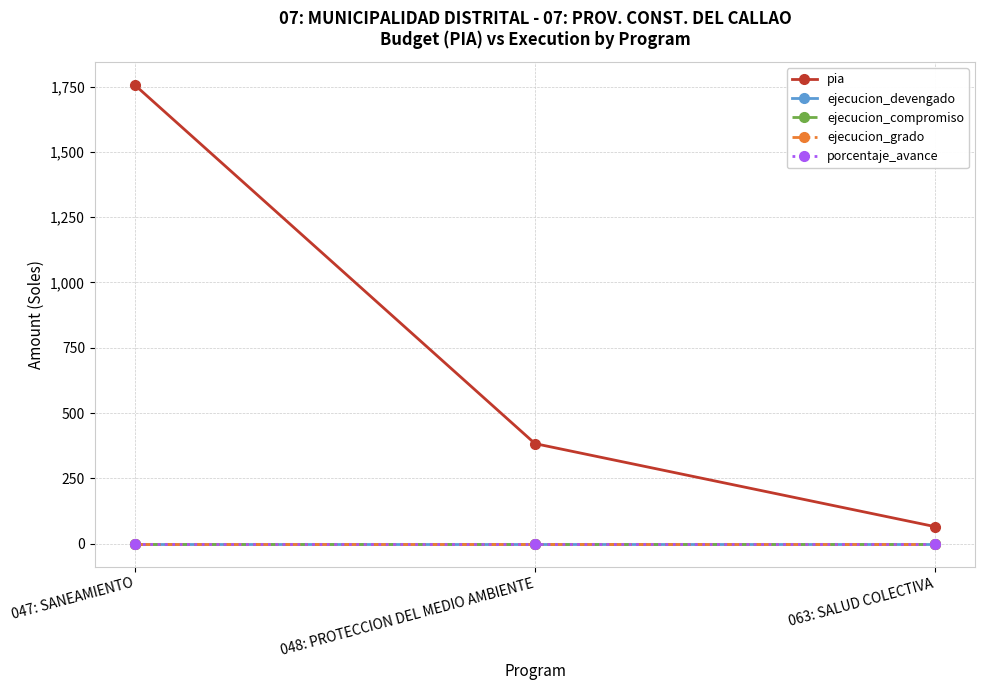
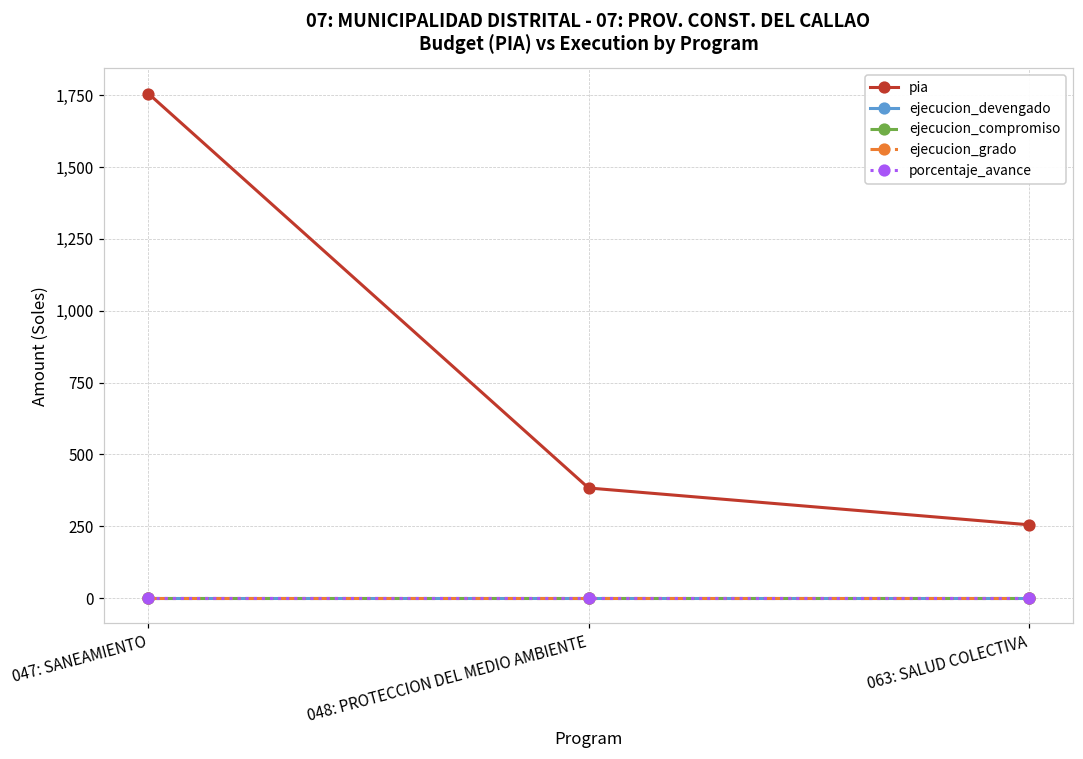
pia, 063: SALUD COLECTIVA: 70 -> 260
